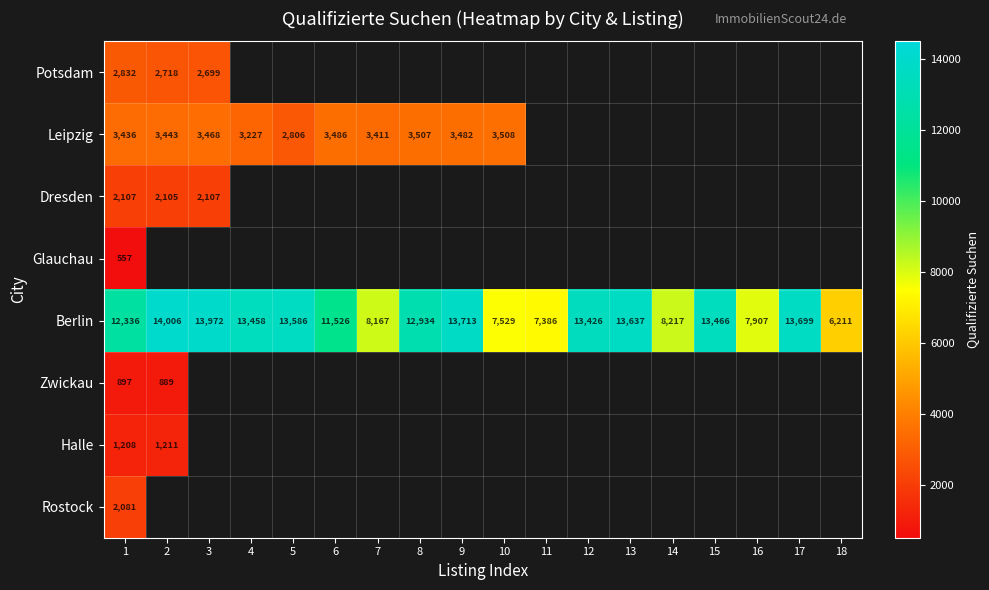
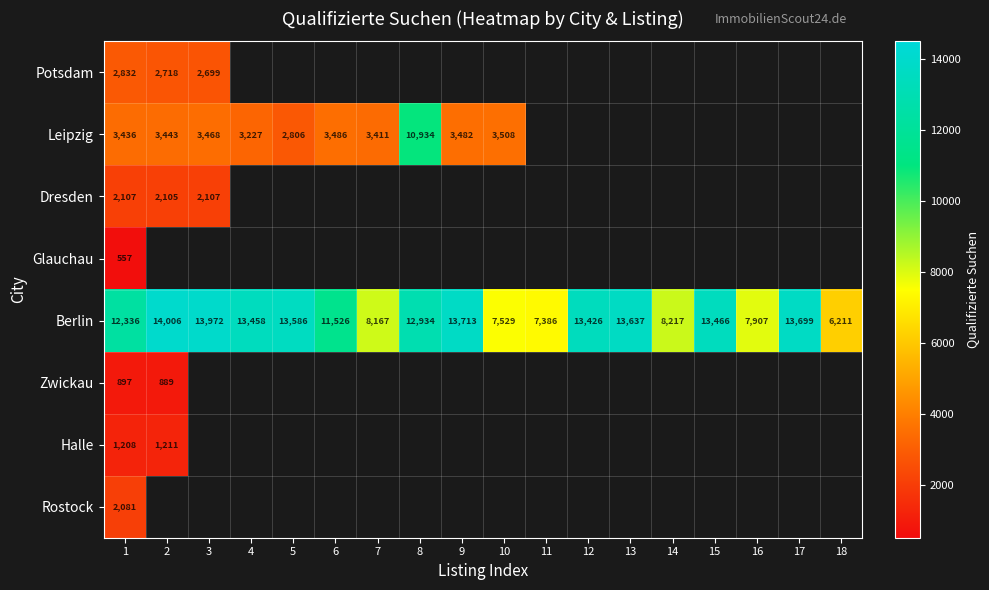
Leipzig, 8: 3,507 -> 10,934
